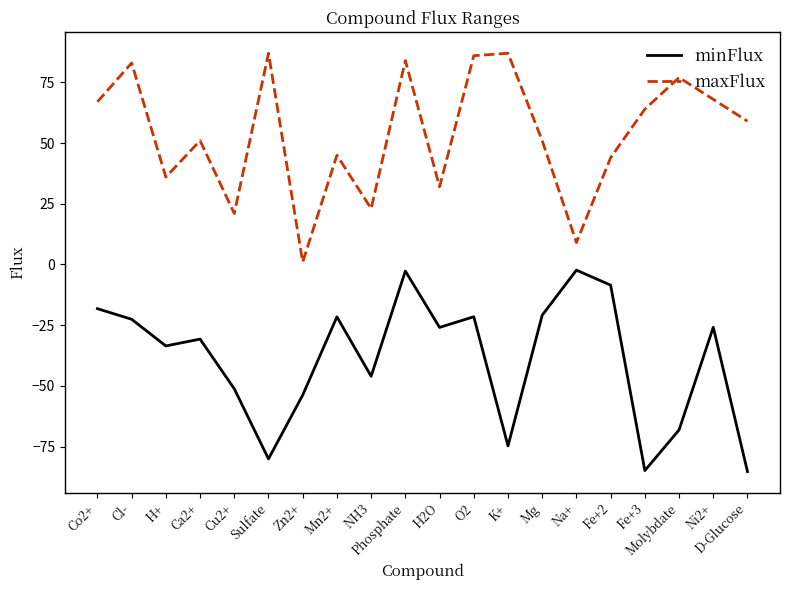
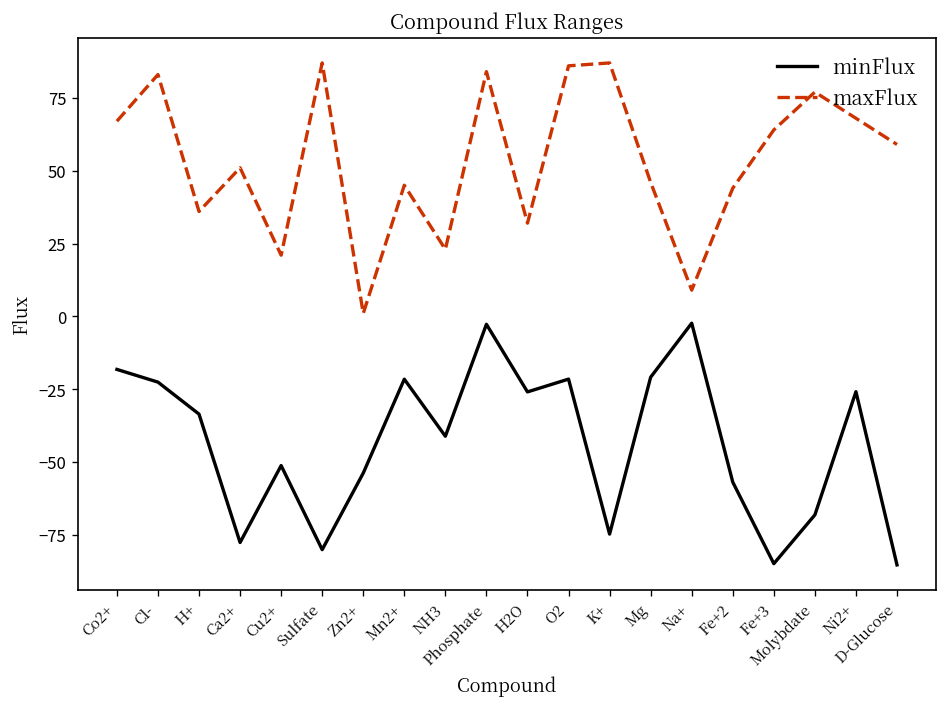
minFlux, Ca2+: -31 -> -78
minFlux, NH3: -46 -> -41
maxFlux, Mg: 51 -> 46
minFlux, Fe+2: -9 -> -57
